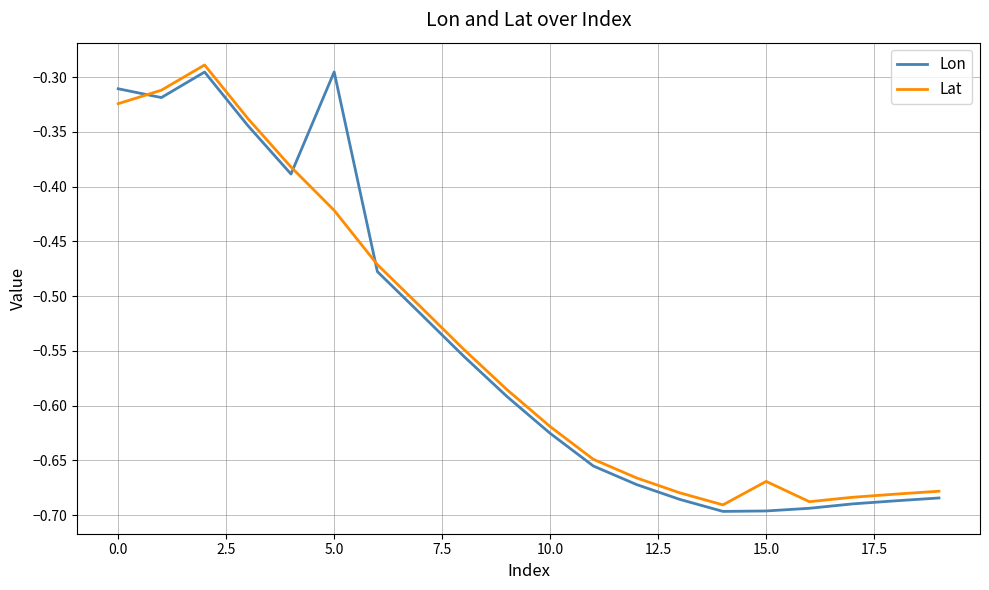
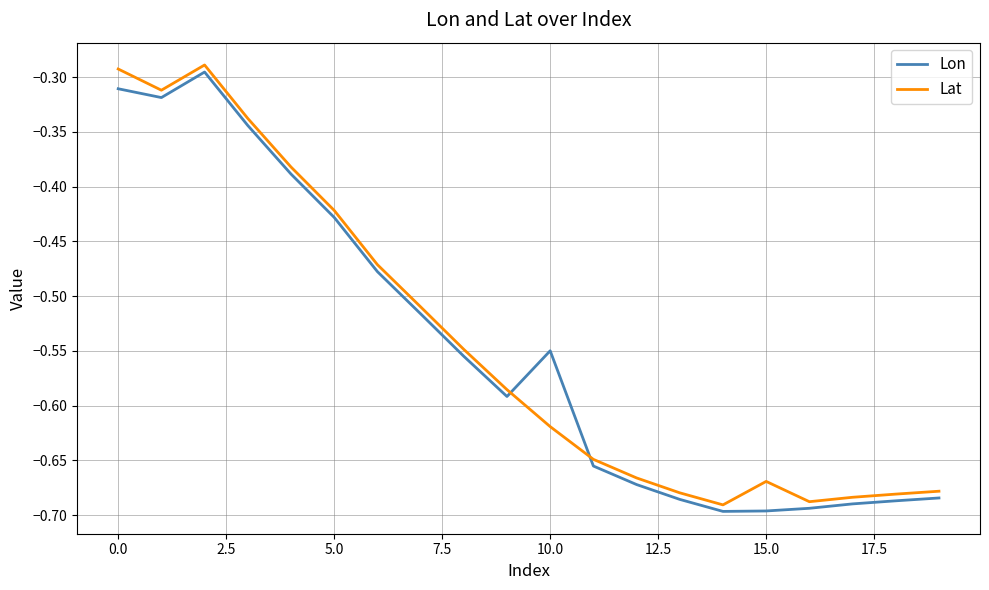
Lat, 0.0: -0.324 -> -0.293
Lon, 5.0: -0.295 -> -0.428
Lon, 10.0: -0.625 -> -0.550
